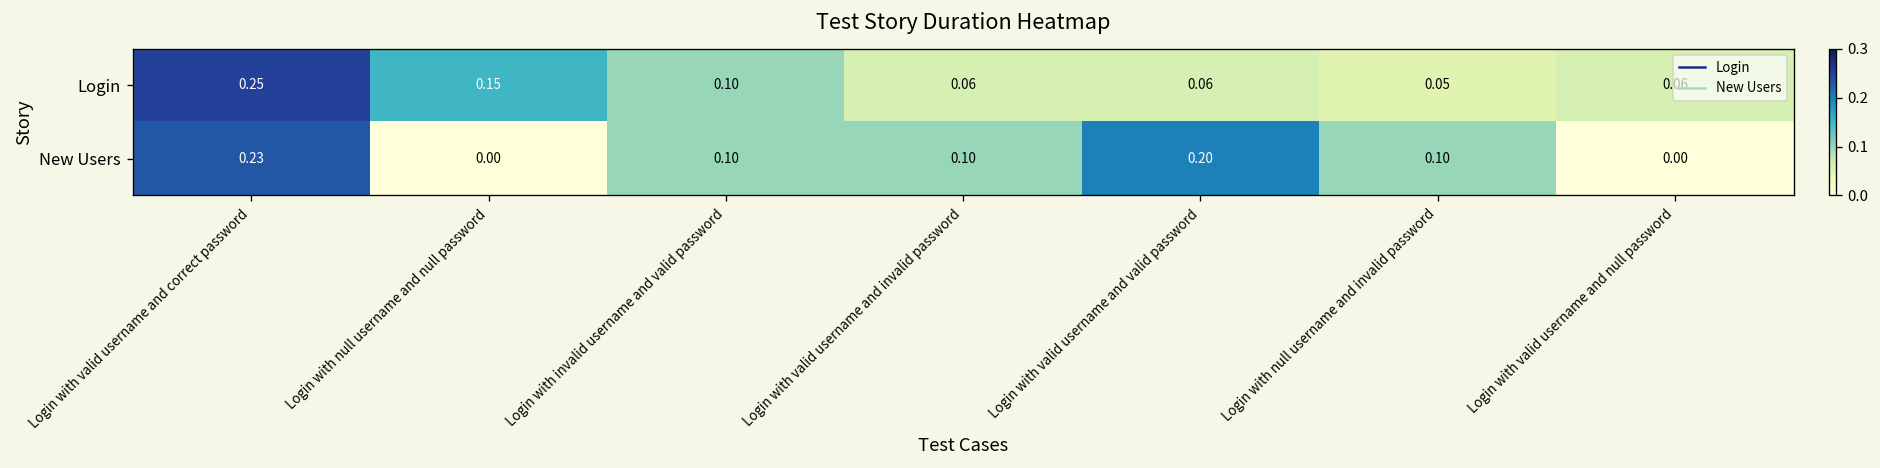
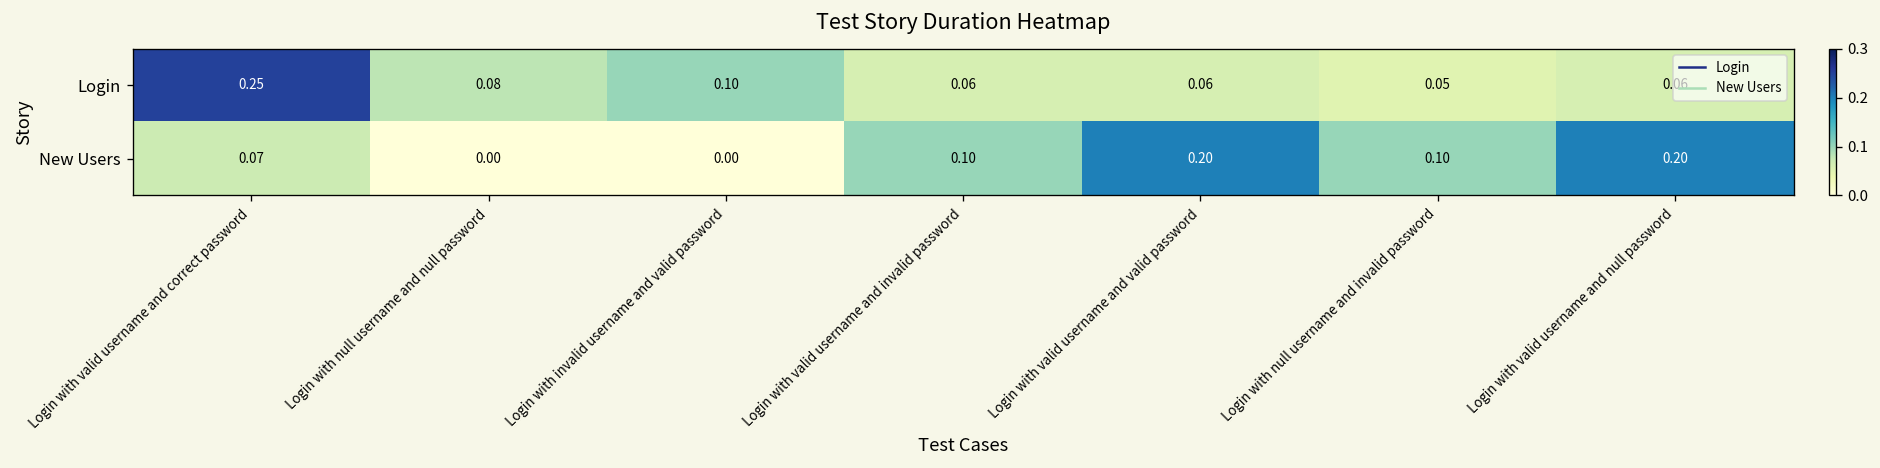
Login, Login with null username and null password: 0.15 -> 0.08
New Users, Login with valid username and correct password: 0.23 -> 0.07
New Users, Login with invalid username and valid password: 0.10 -> 0.00
New Users, Login with valid username and null password: 0.00 -> 0.20
